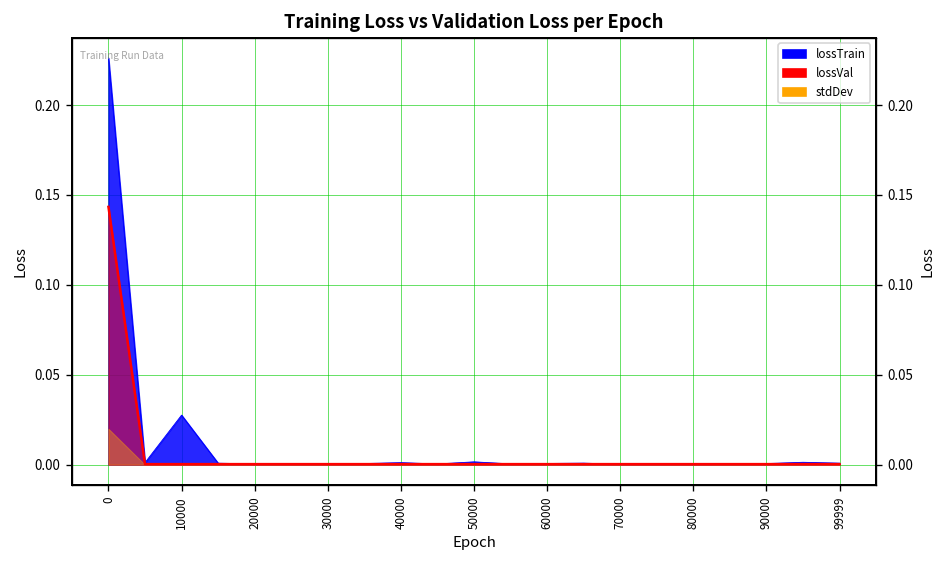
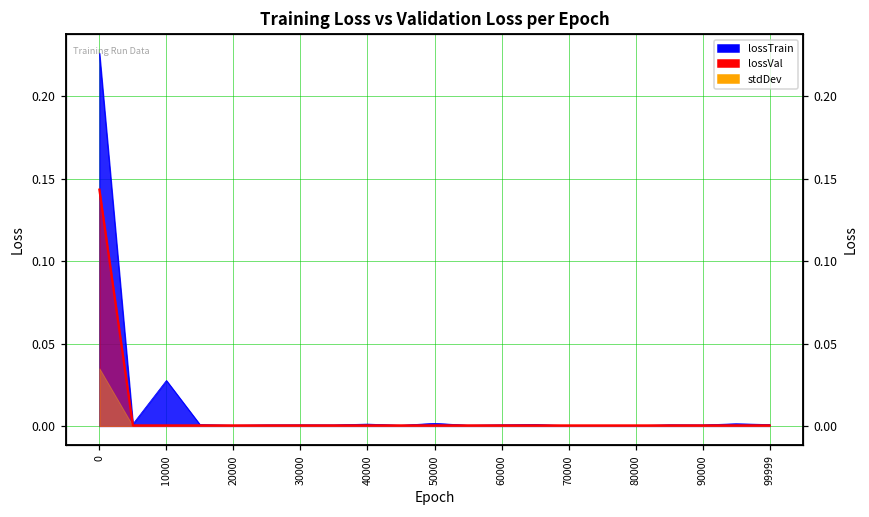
stdDev, 0: 0.020 -> 0.035
